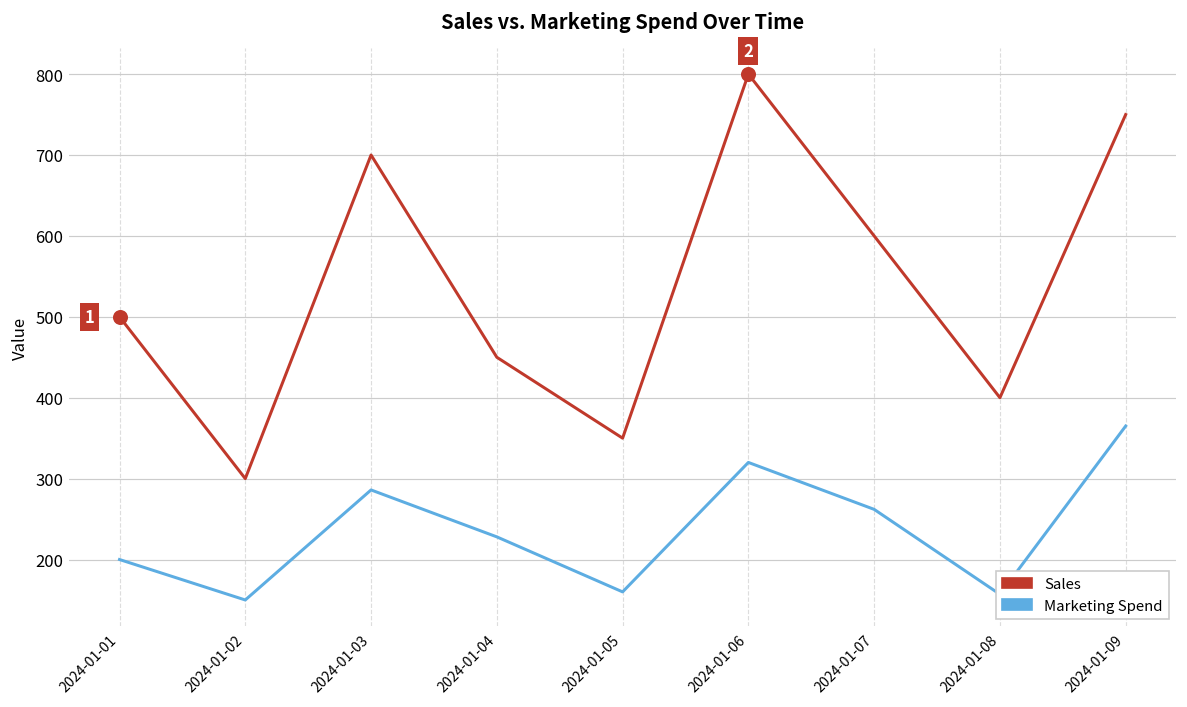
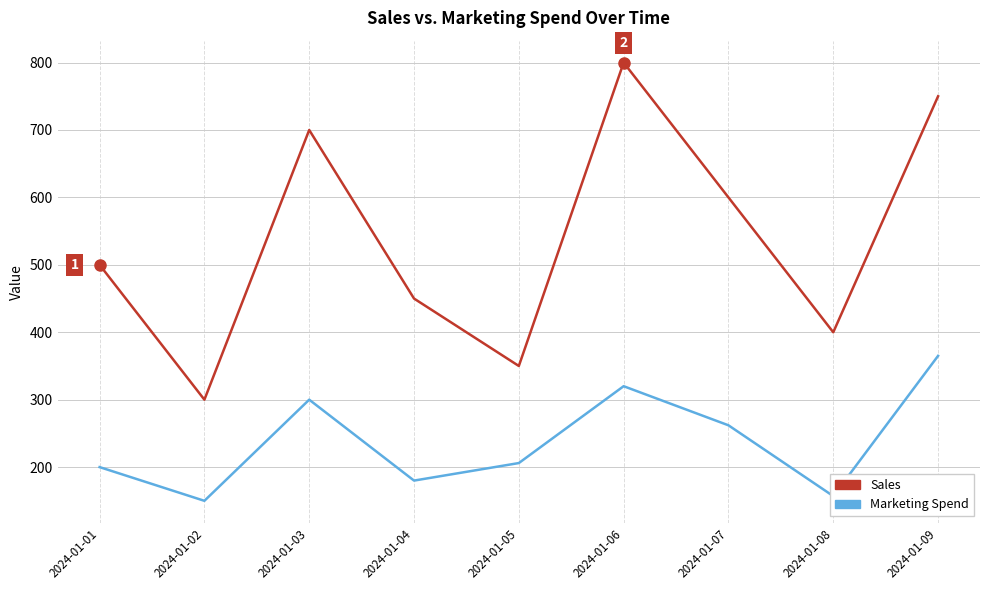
Marketing Spend, 2024-01-03: 290 -> 300
Marketing Spend, 2024-01-04: 230 -> 180
Marketing Spend, 2024-01-05: 160 -> 210
